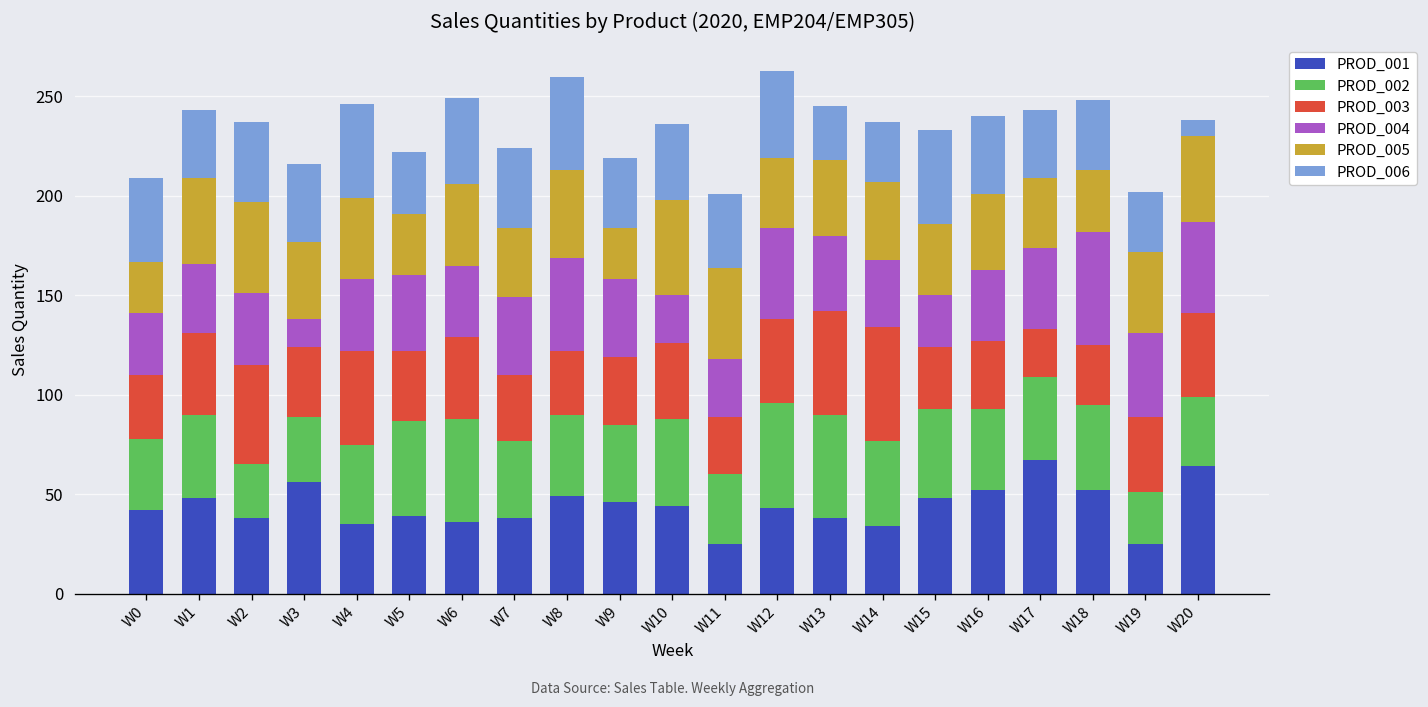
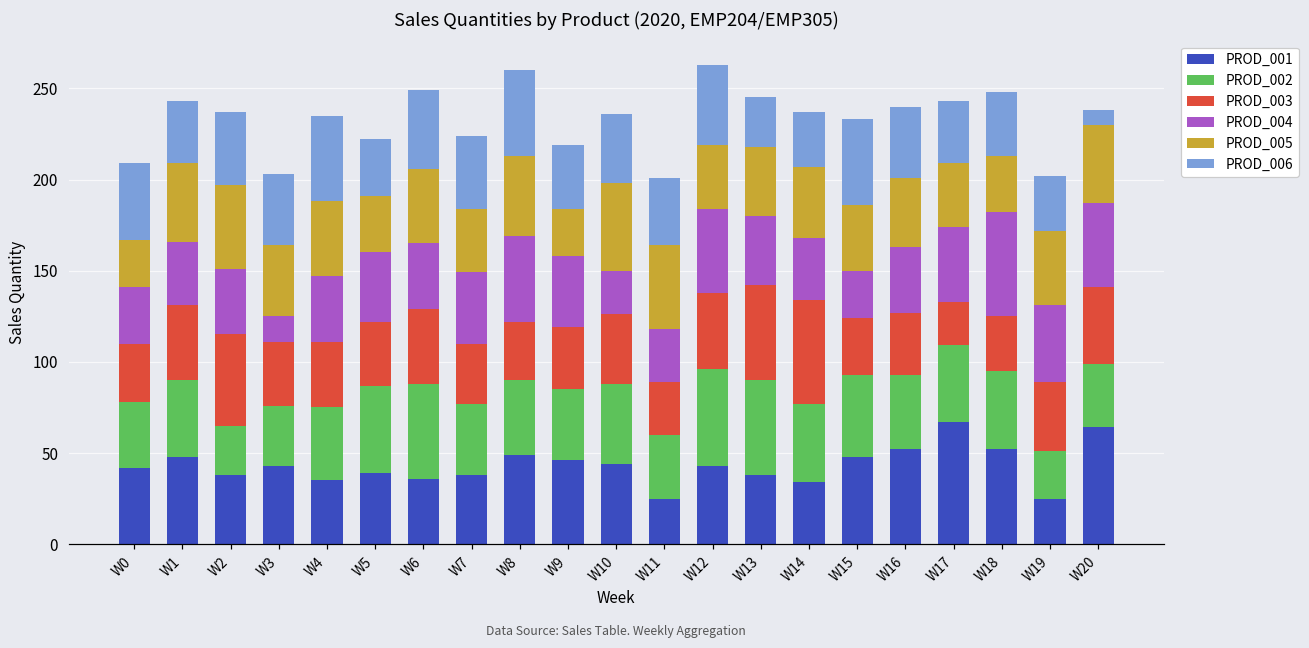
PROD_001, W3: 56 -> 43
PROD_003, W4: 47 -> 36
